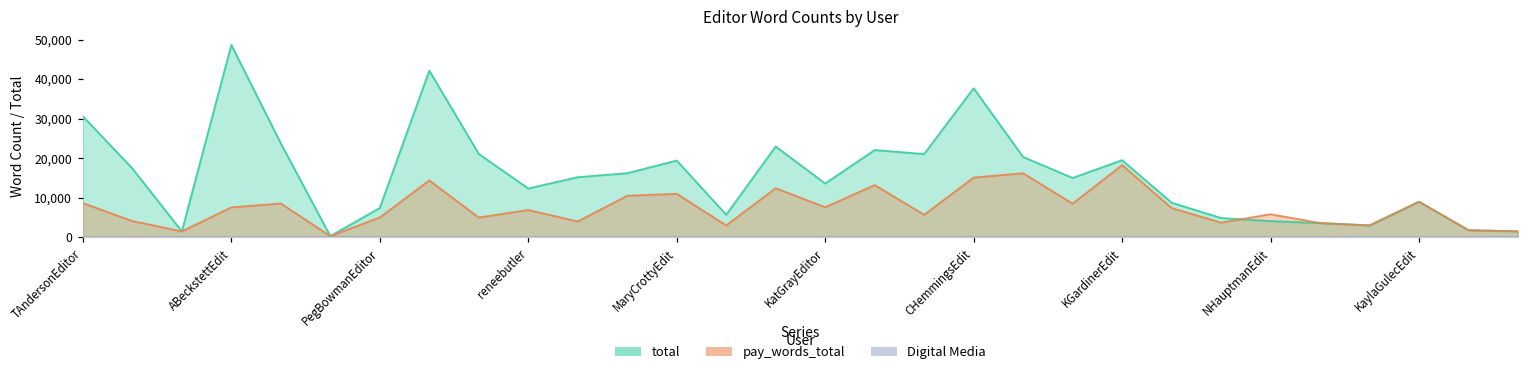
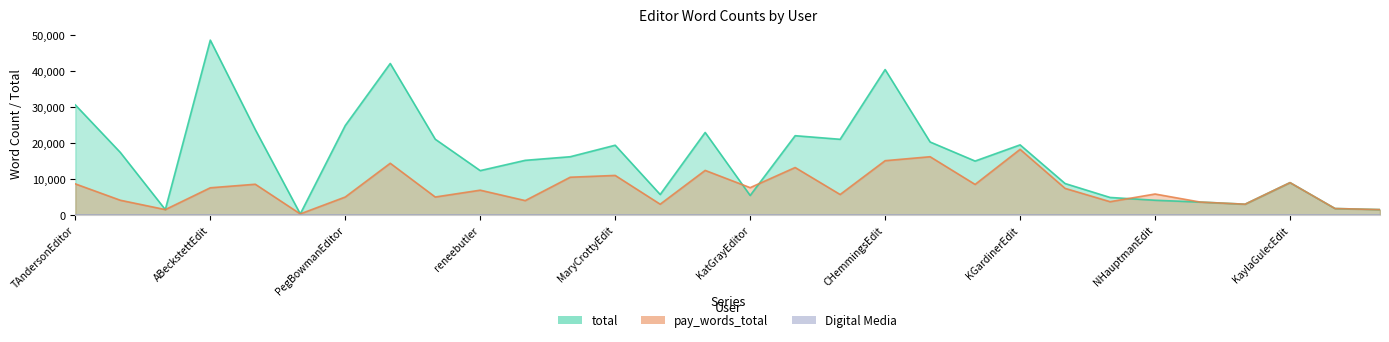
total, PegBowmanEditor: 7,000 -> 25,000
total, KatGrayEditor: 14,000 -> 5,000
total, CHemmingsEdit: 38,000 -> 40,000
